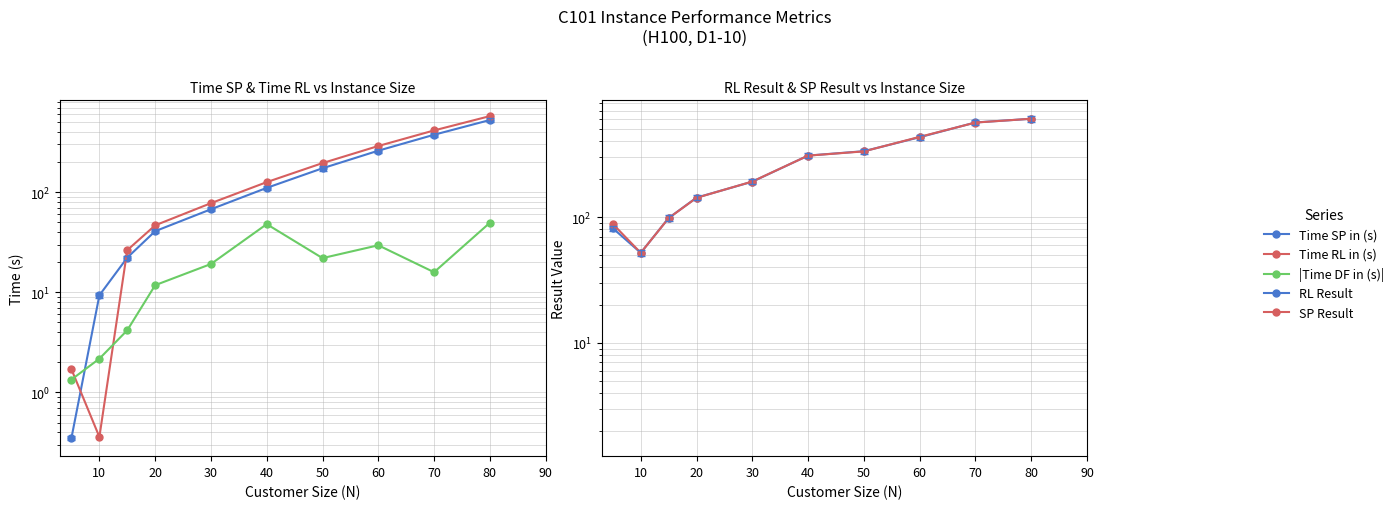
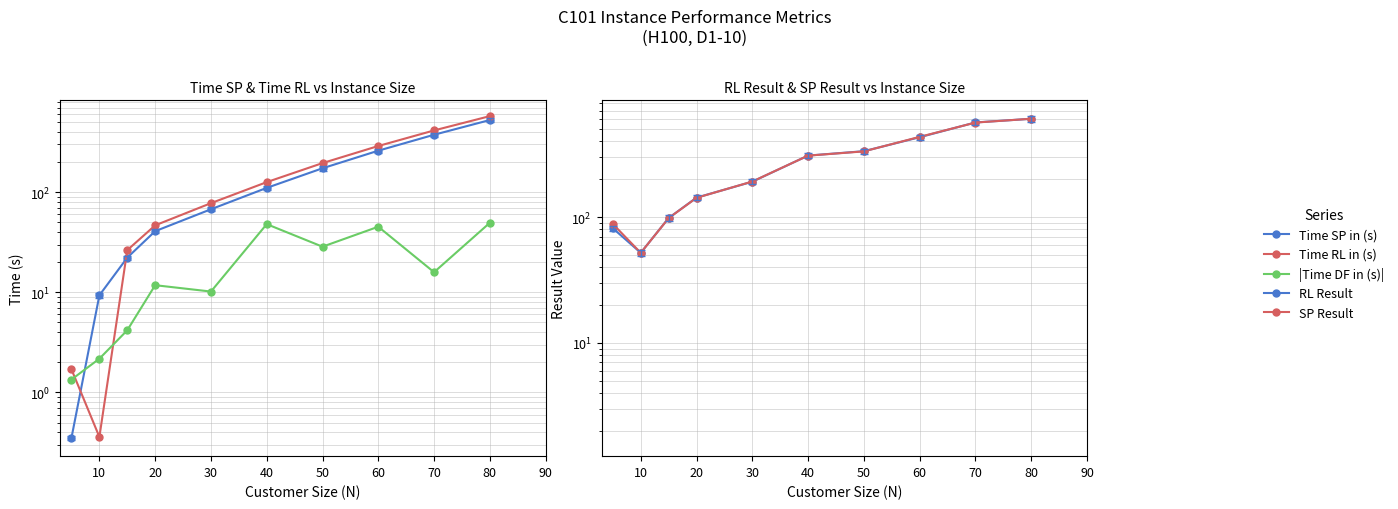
Time SP & Time RL vs Instance Size, |Time DF in (s)|, 30: 19 -> 10
Time SP & Time RL vs Instance Size, |Time DF in (s)|, 50: 22 -> 29
Time SP & Time RL vs Instance Size, |Time DF in (s)|, 60: 29 -> 50
